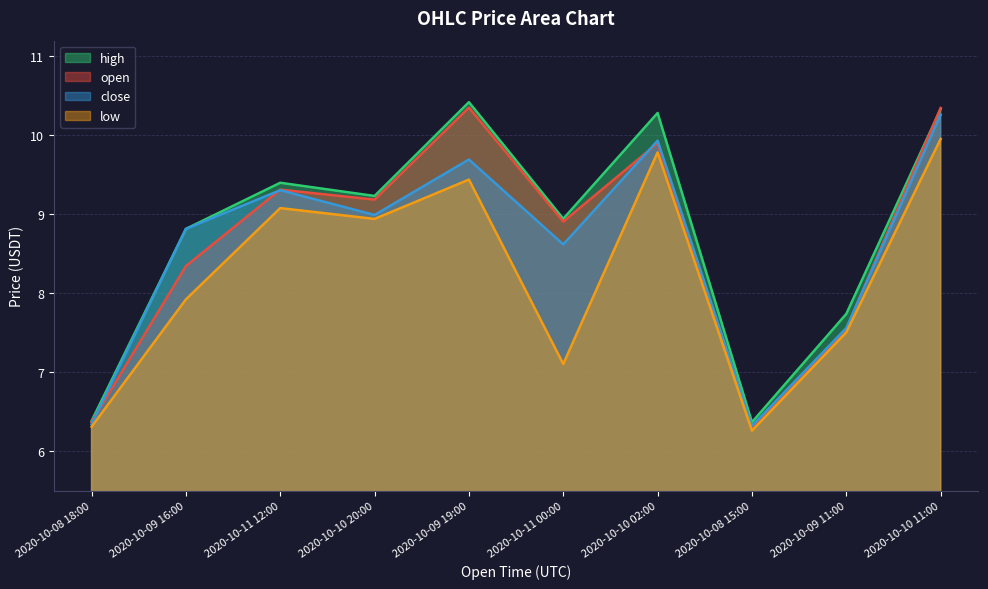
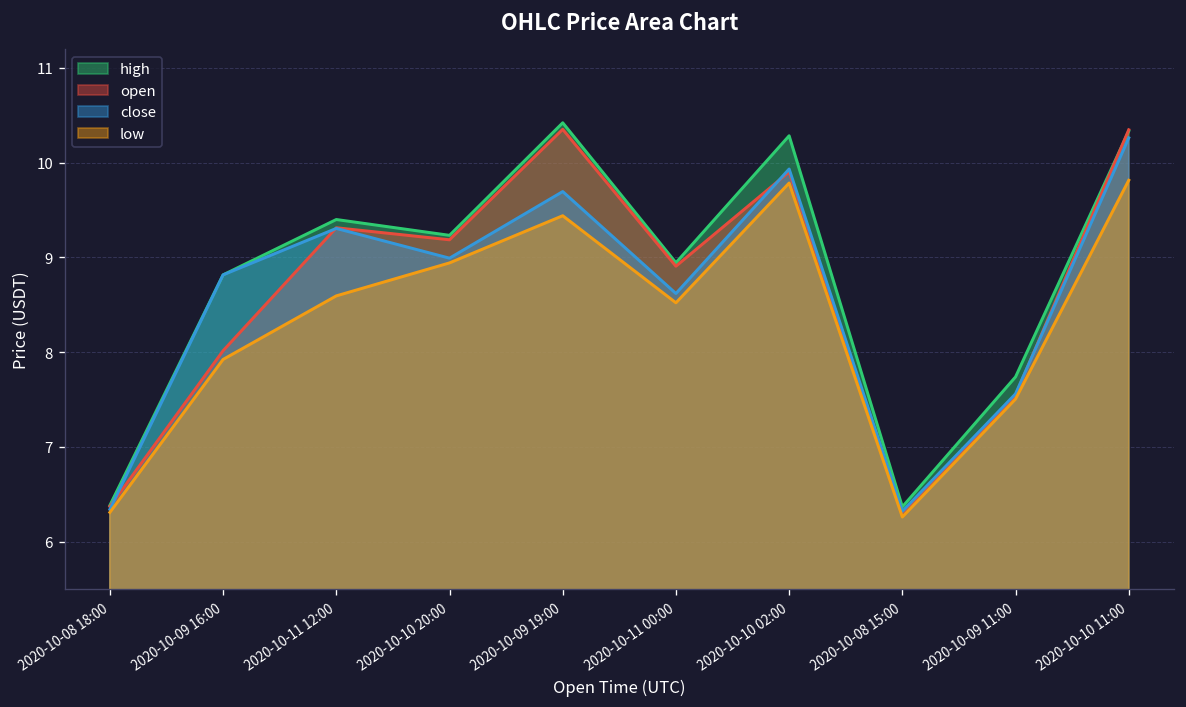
open, 2020-10-09 16:00: 8.3 -> 8.0
low, 2020-10-11 12:00: 9.1 -> 8.6
low, 2020-10-11 00:00: 7.1 -> 8.5
low, 2020-10-10 11:00: 10.0 -> 9.8
